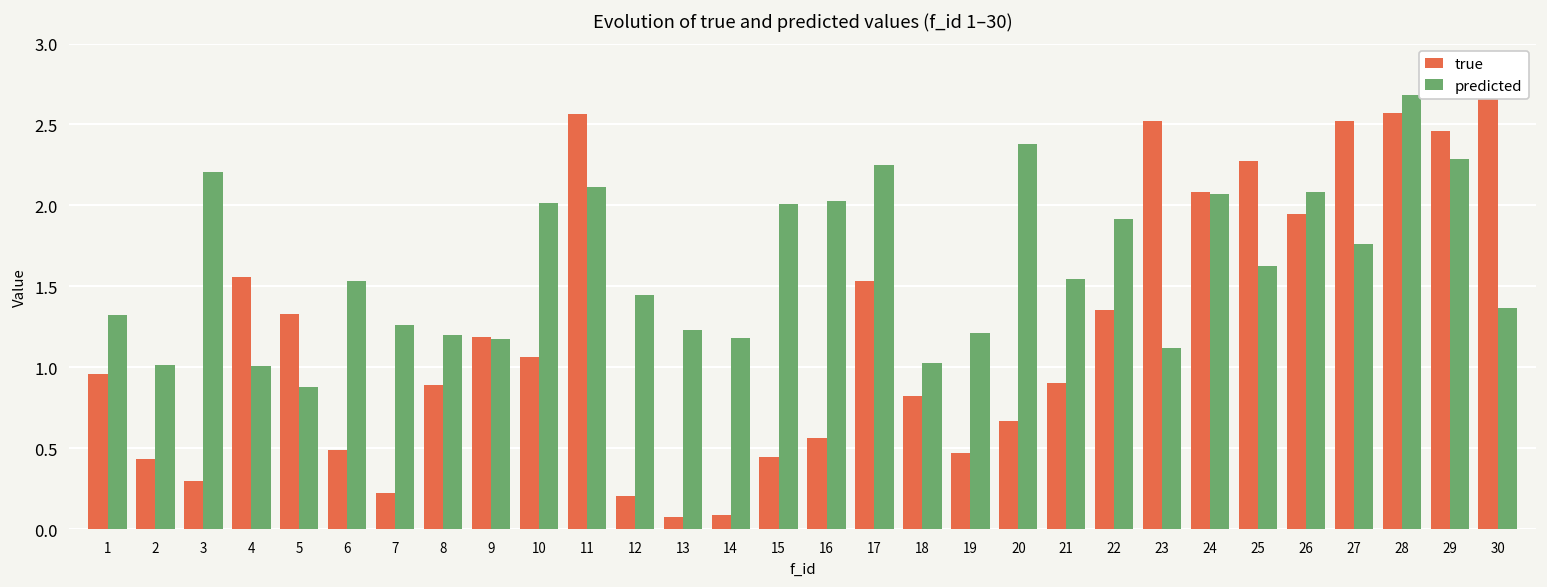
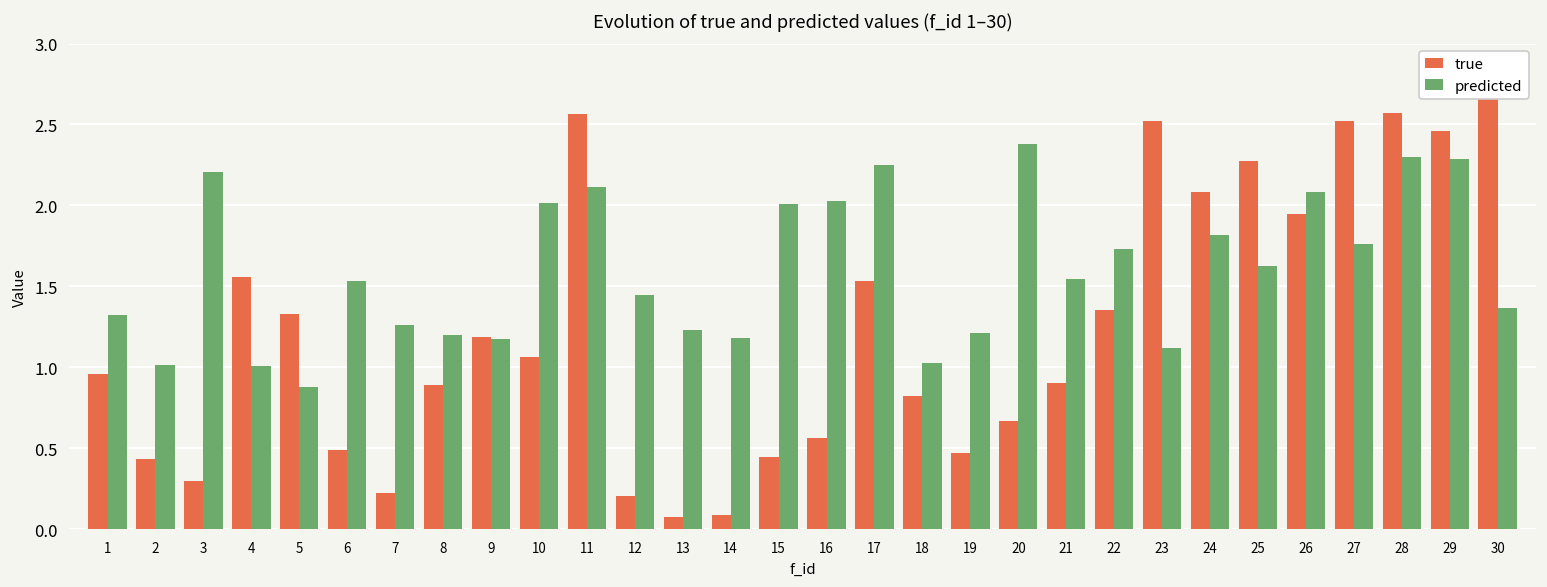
predicted, 22: 1.91 -> 1.73
predicted, 24: 2.07 -> 1.82
predicted, 28: 2.68 -> 2.30
